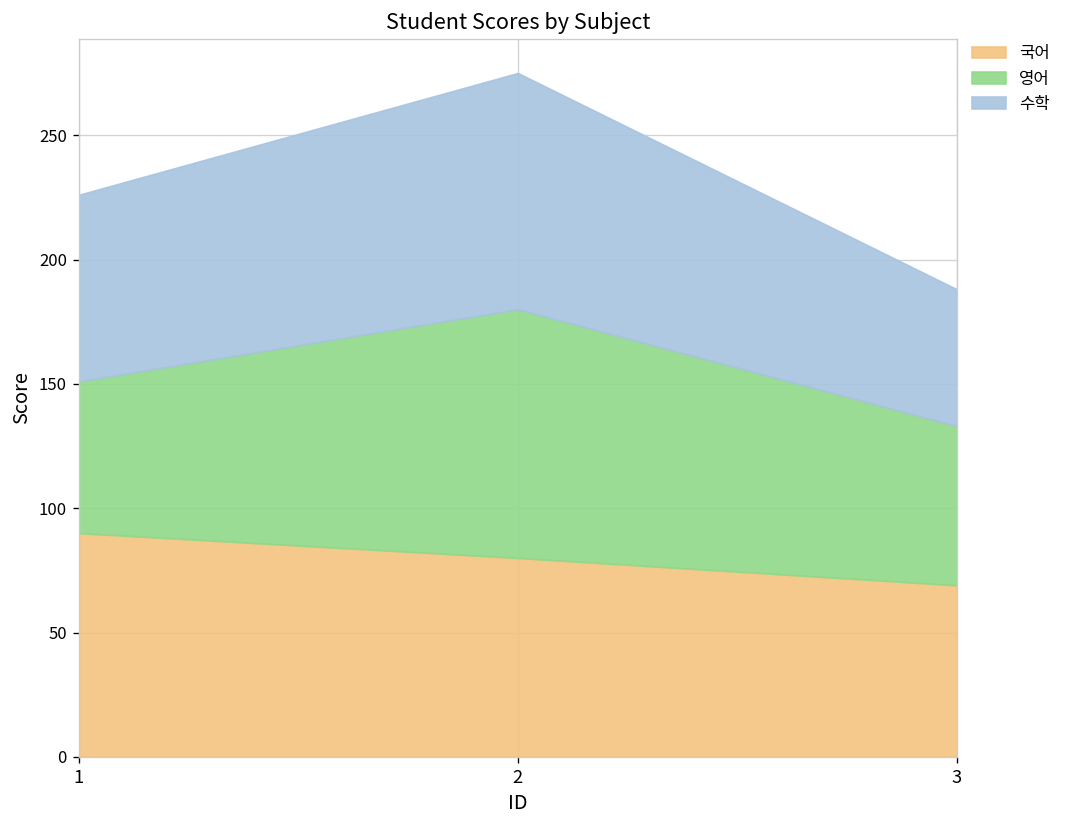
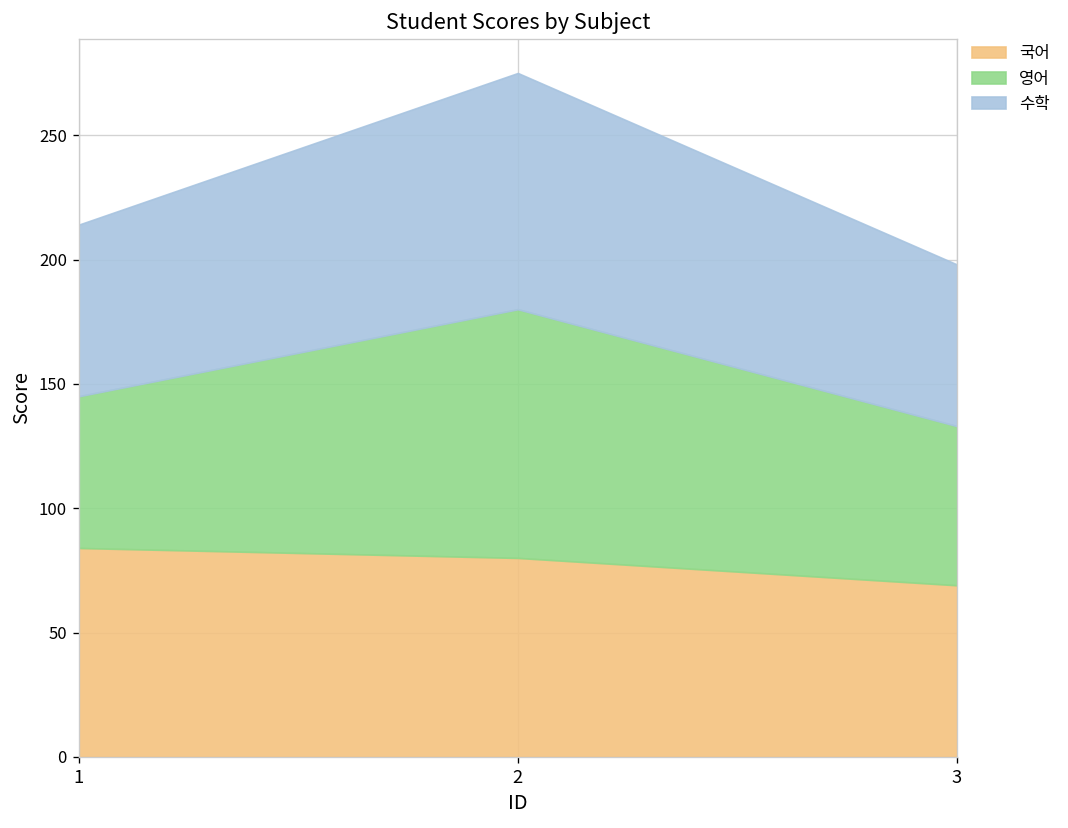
국어, 1: 90 -> 84
수학, 1: 75 -> 69
수학, 3: 55 -> 65
